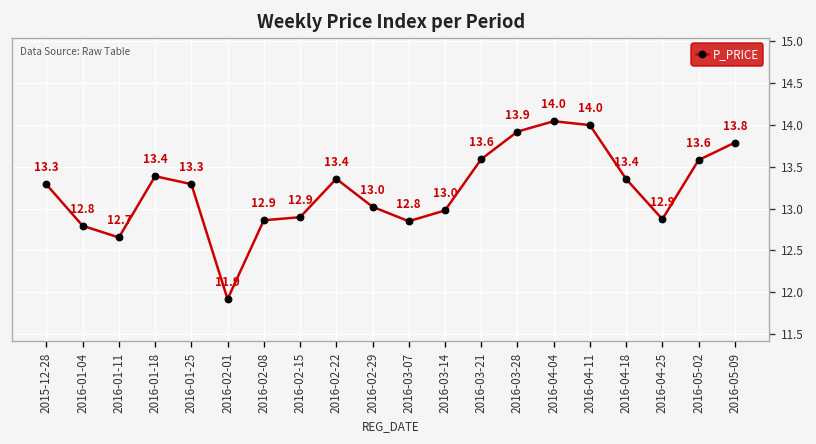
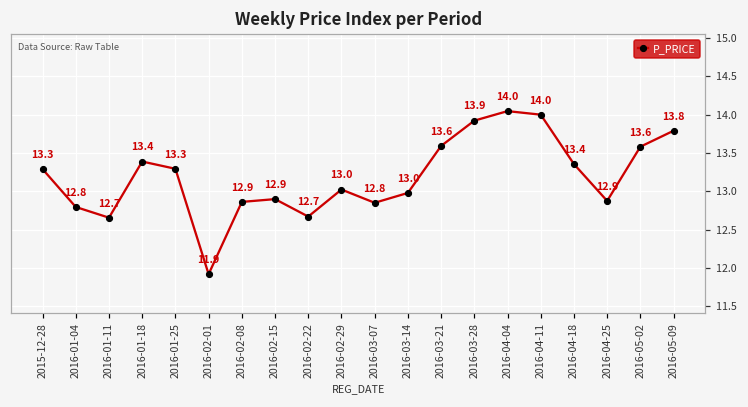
2016-02-22: 13.4 -> 12.7
